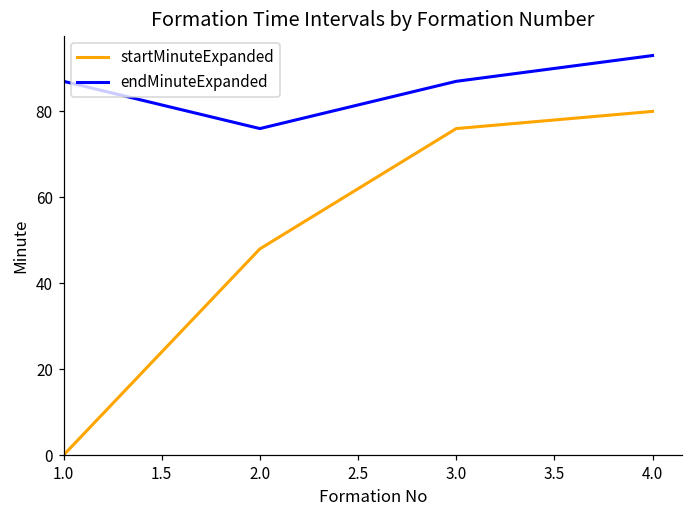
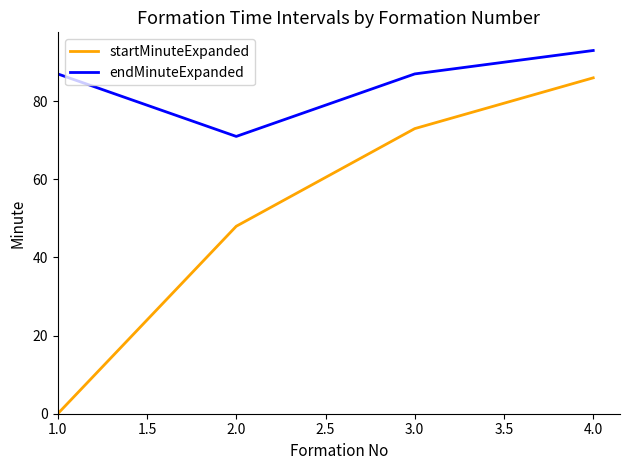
endMinuteExpanded, 2.0: 76 -> 71
startMinuteExpanded, 3.0: 76 -> 73
startMinuteExpanded, 4.0: 80 -> 86
